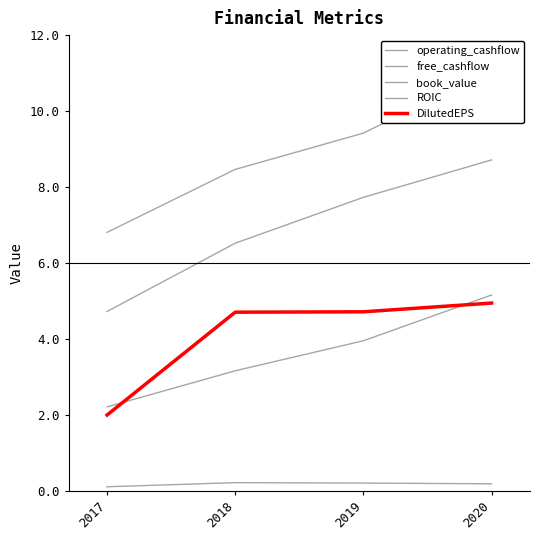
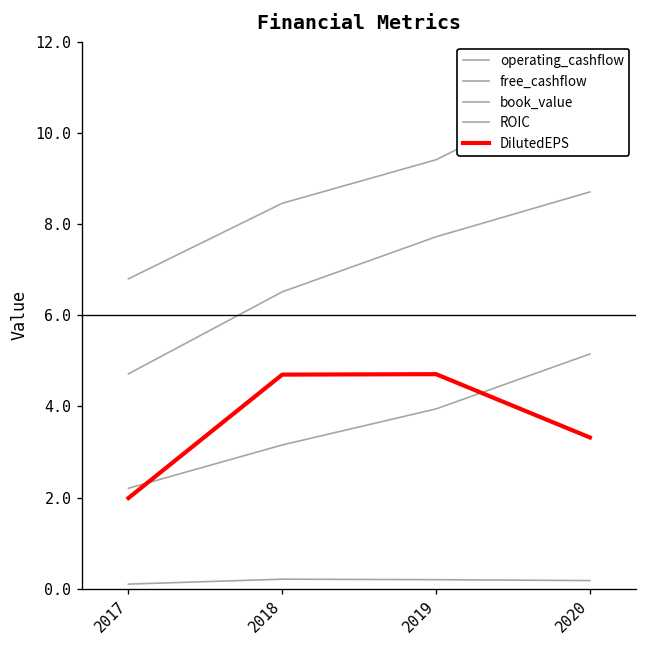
DilutedEPS, 2020: 4.9 -> 3.3
